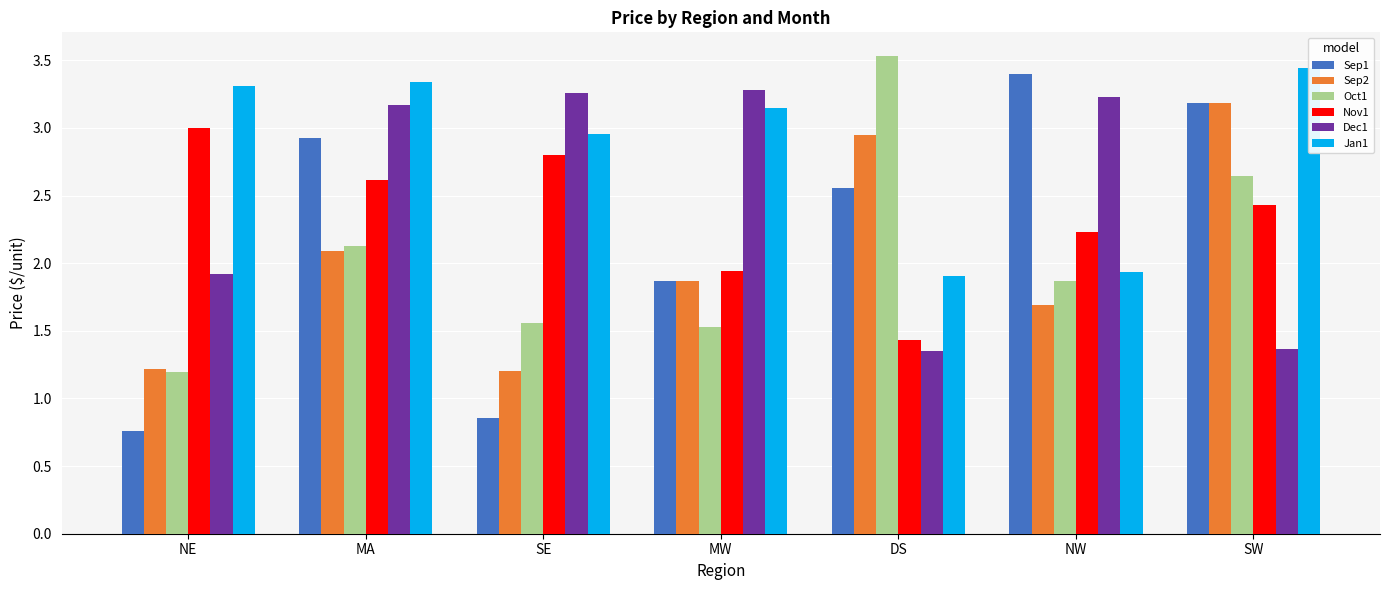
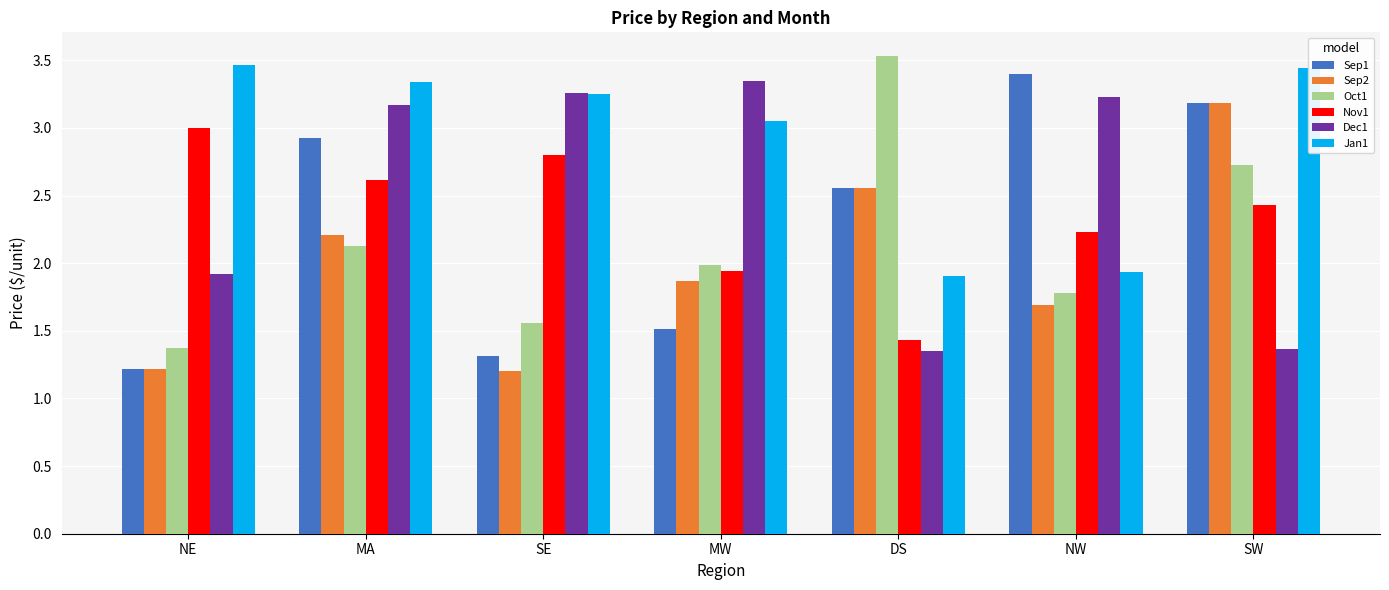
Sep1, NE: 0.76 -> 1.22
Oct1, NE: 1.19 -> 1.37
Jan1, NE: 3.31 -> 3.47
Sep2, MA: 2.09 -> 2.21
Sep1, SE: 0.86 -> 1.32
Jan1, SE: 2.96 -> 3.25
Sep1, MW: 1.87 -> 1.52
Oct1, MW: 1.53 -> 1.99
Dec1, MW: 3.28 -> 3.35
Jan1, MW: 3.15 -> 3.05
Sep2, DS: 2.95 -> 2.55
Oct1, NW: 1.87 -> 1.78
Oct1, SW: 2.65 -> 2.73
